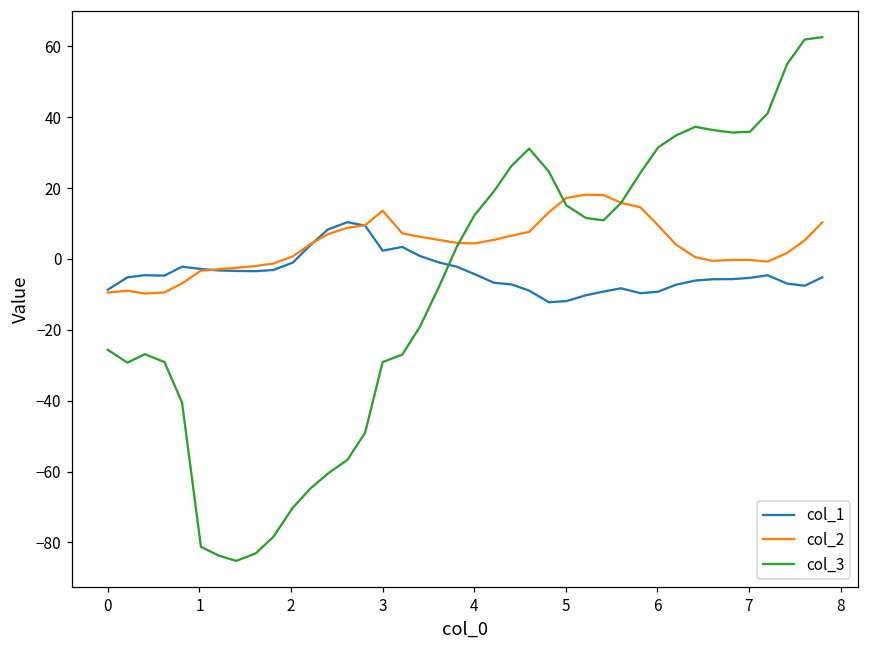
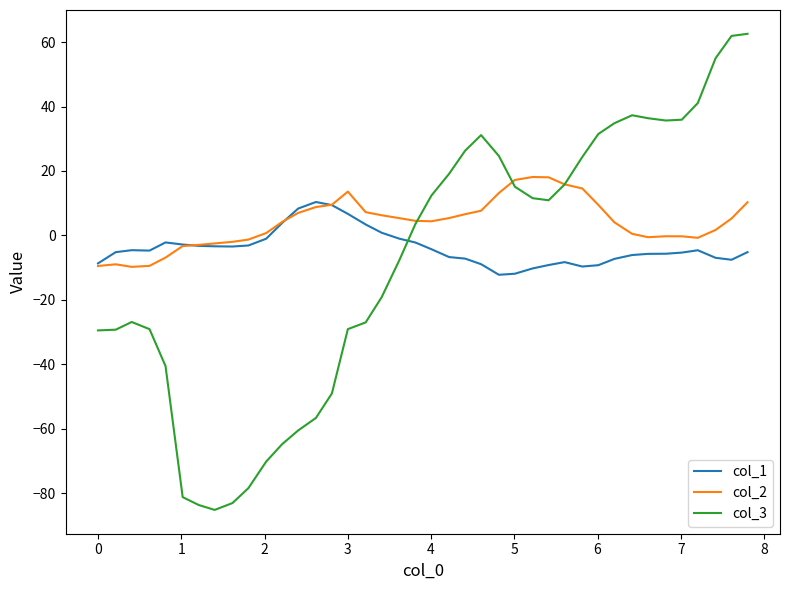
col_3, 0: -26 -> -29
col_1, 3: 2 -> 7
